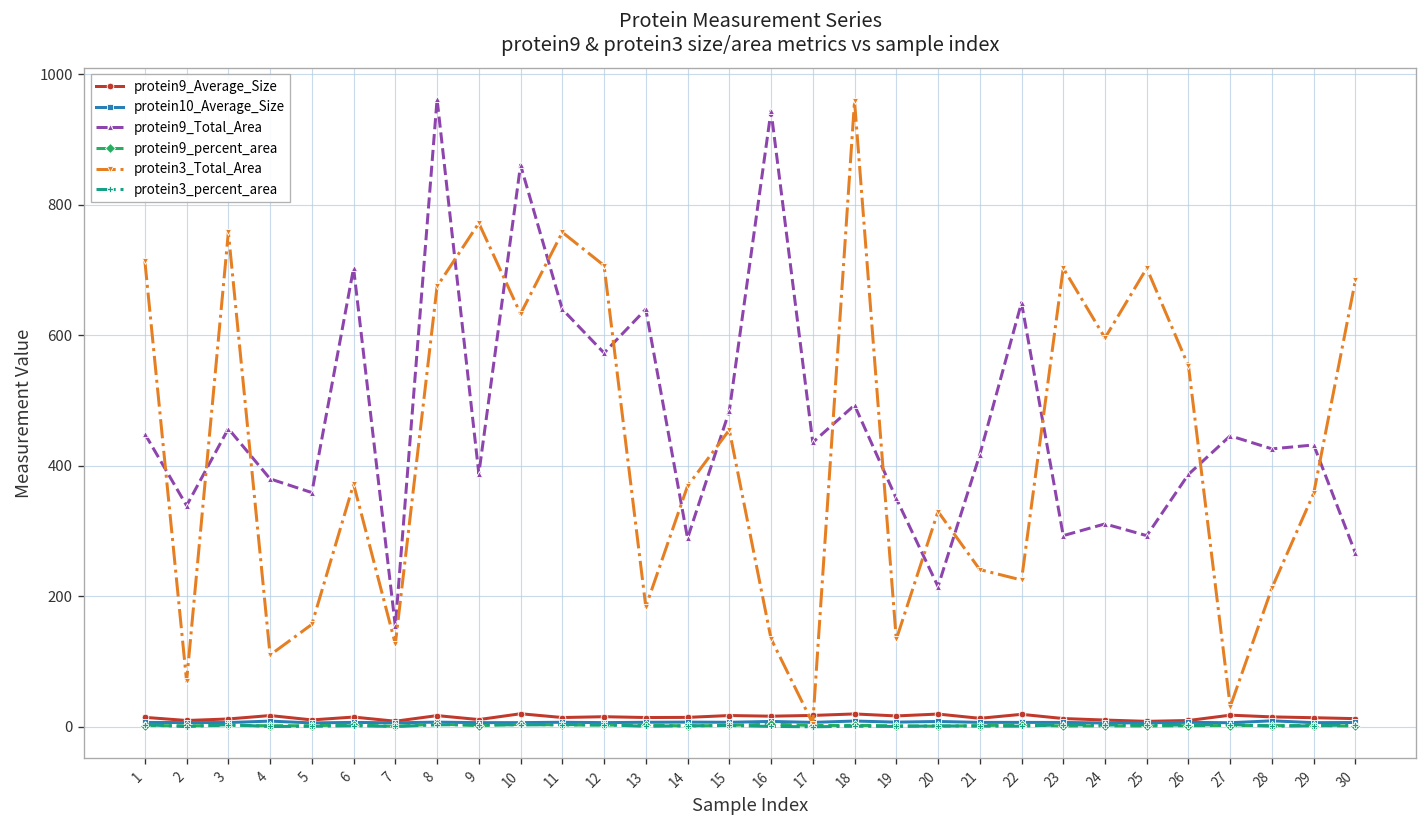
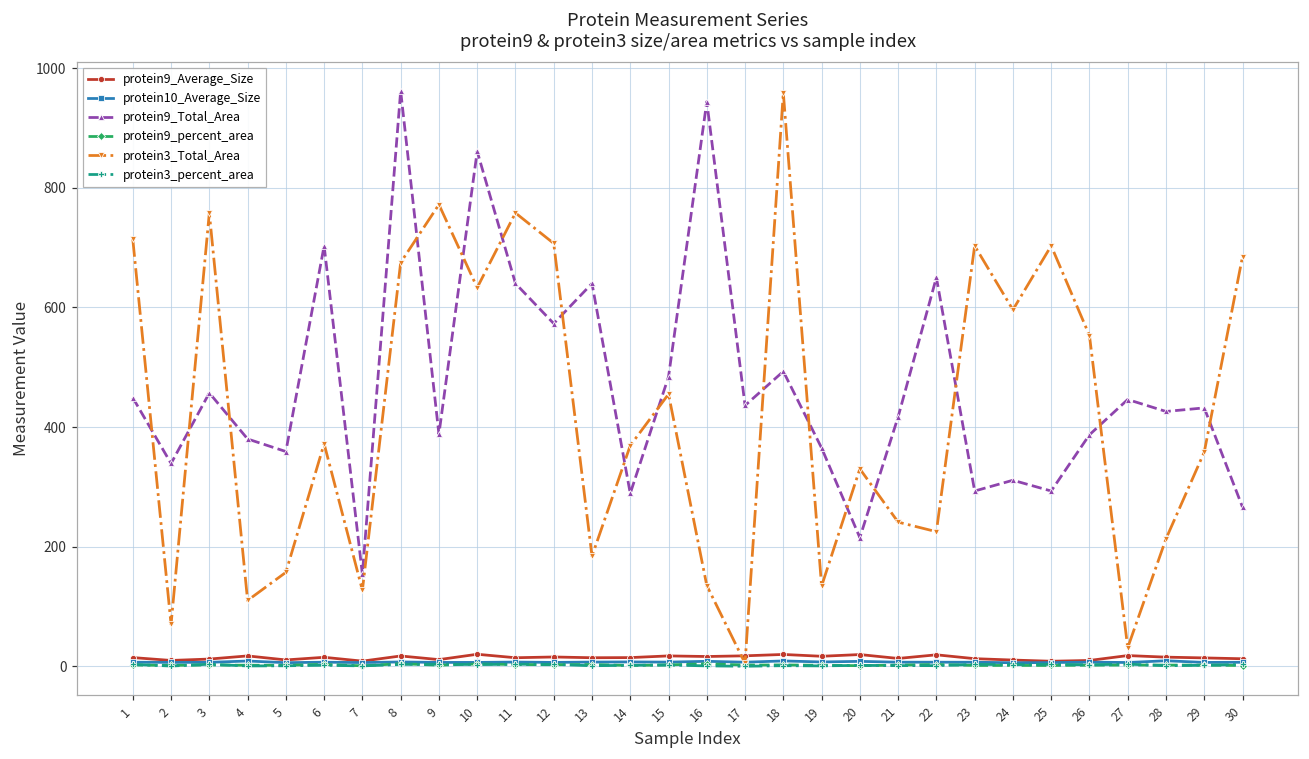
protein9_Total_Area, 19: 350 -> 370
